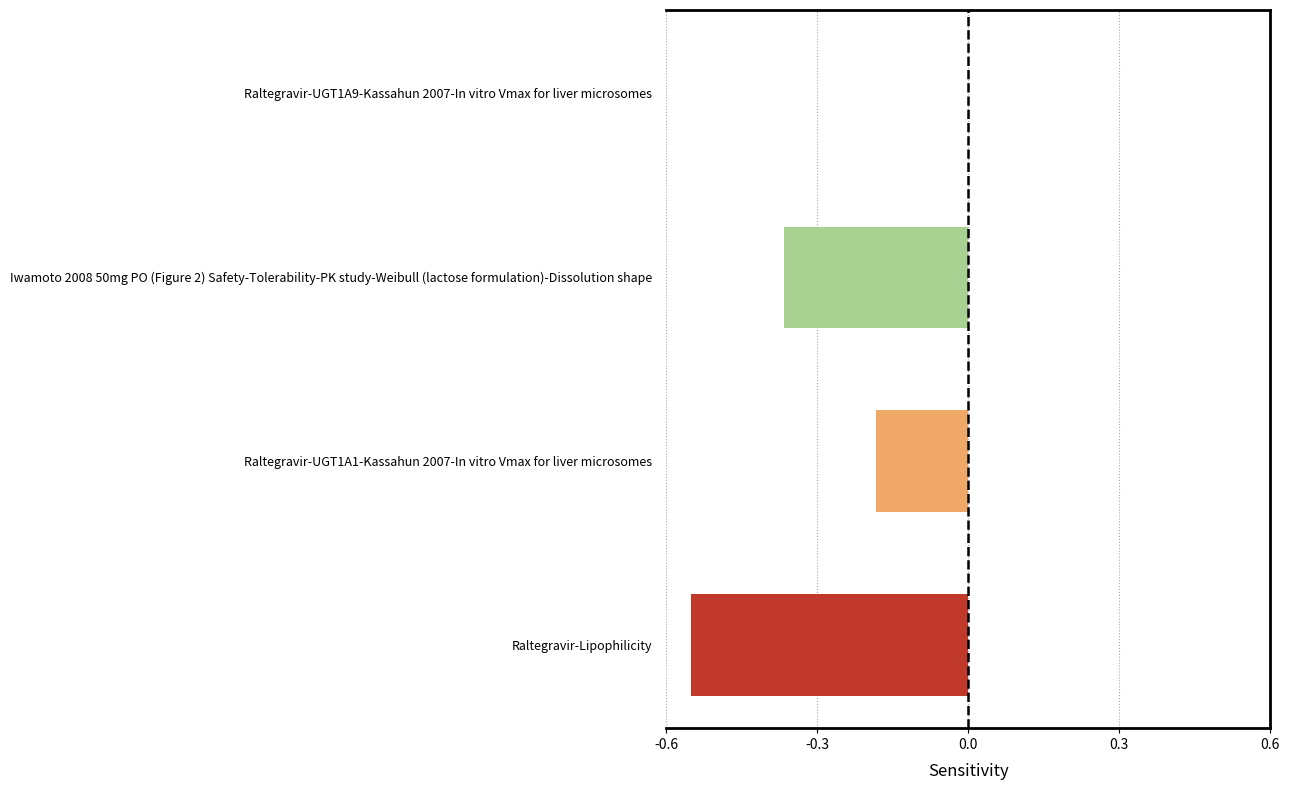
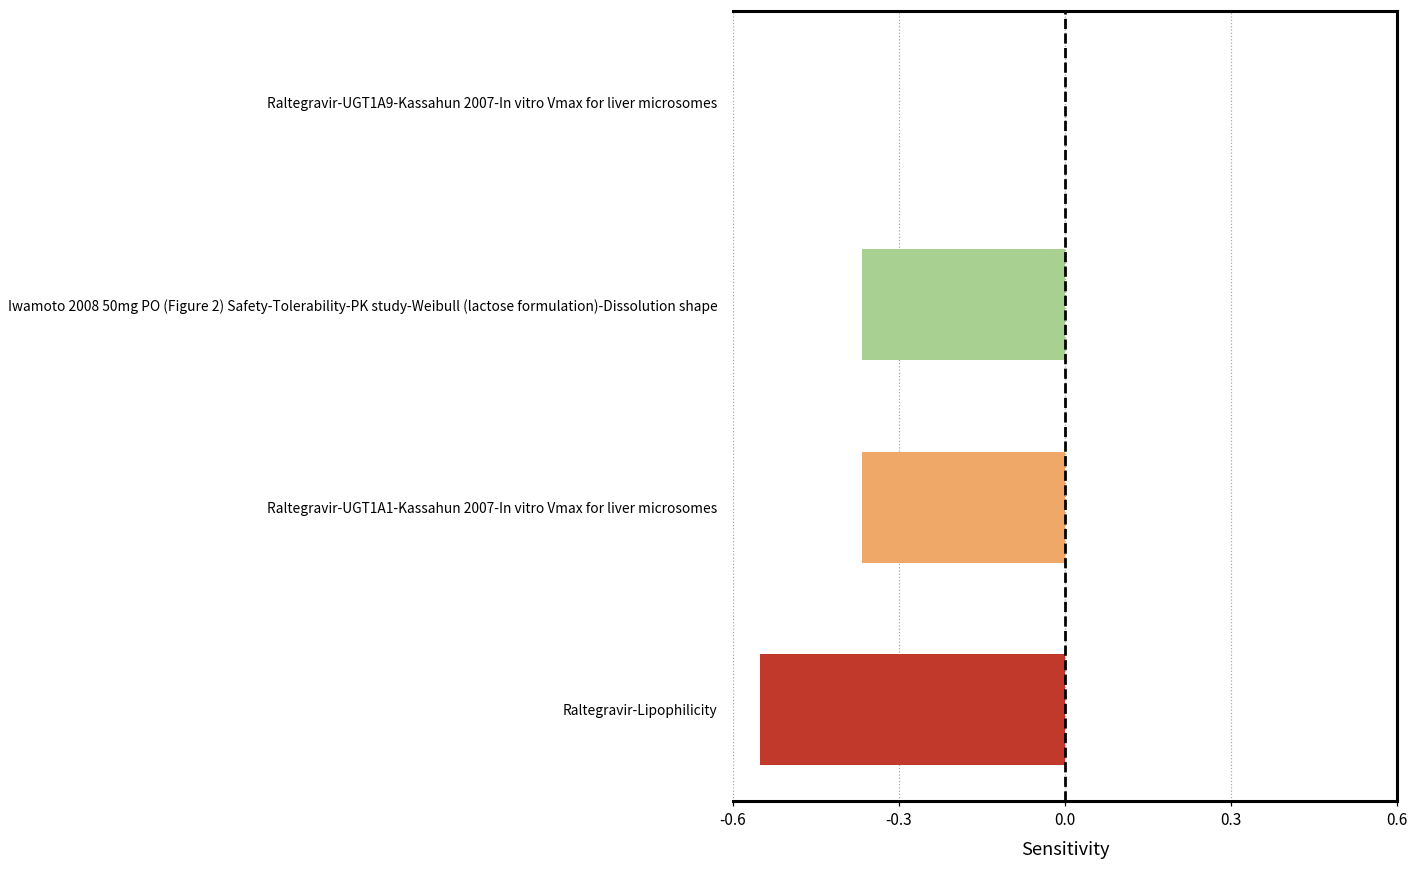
Raltegravir-UGT1A1-Kassahun 2007-In vitro Vmax for liver microsomes: -0.18 -> -0.37
